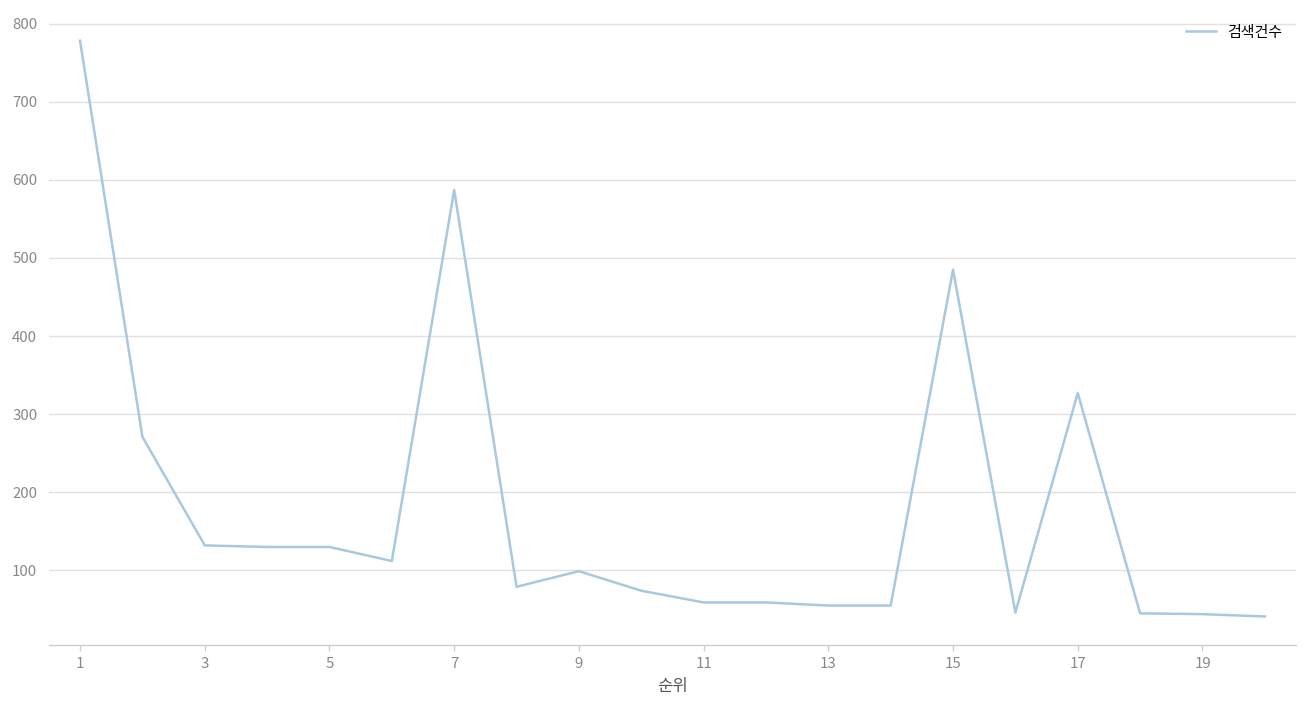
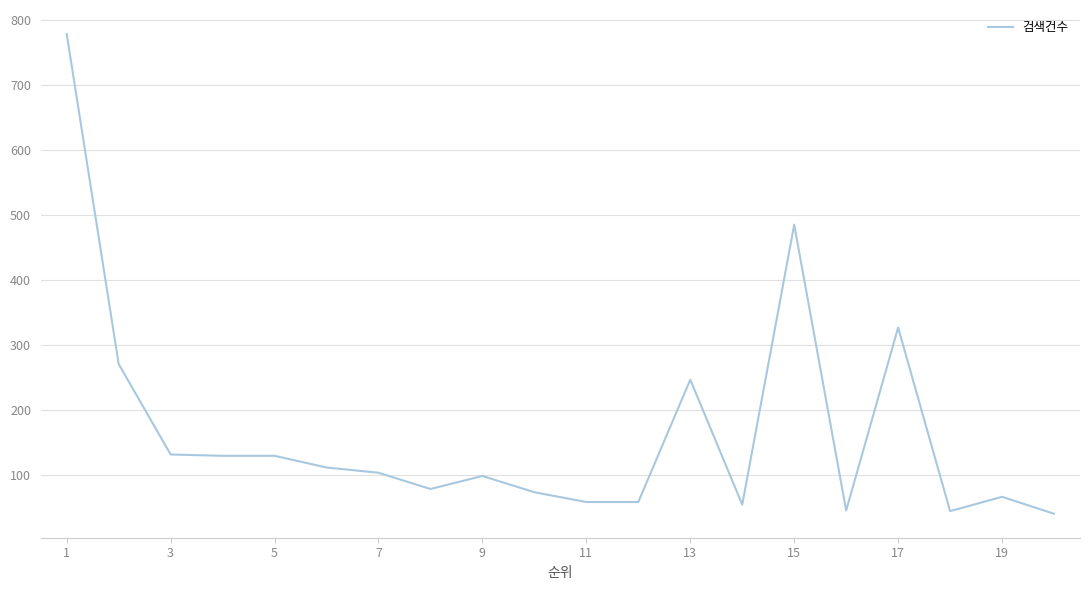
7: 590 -> 100
13: 60 -> 250
19: 40 -> 70
